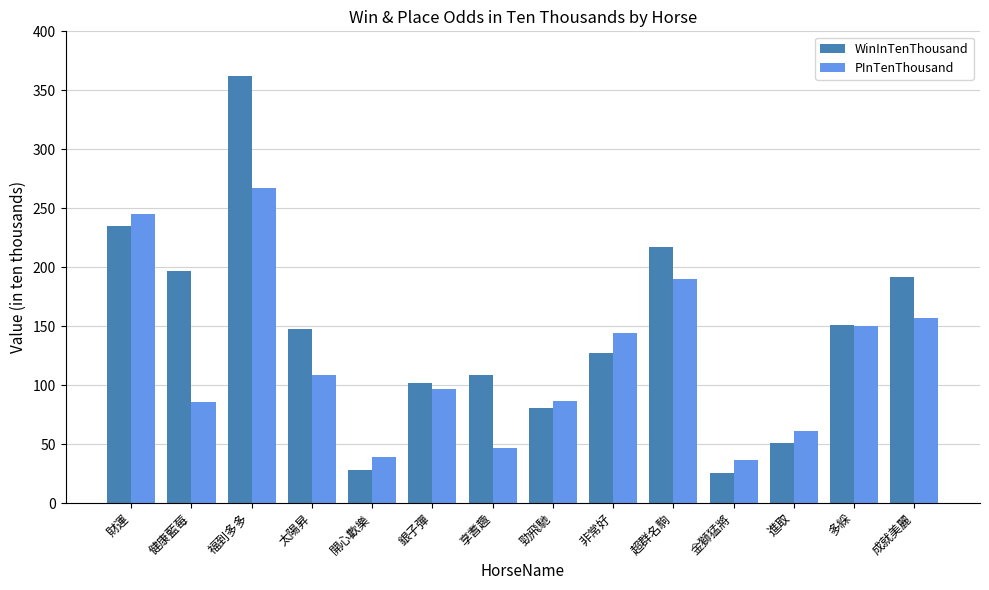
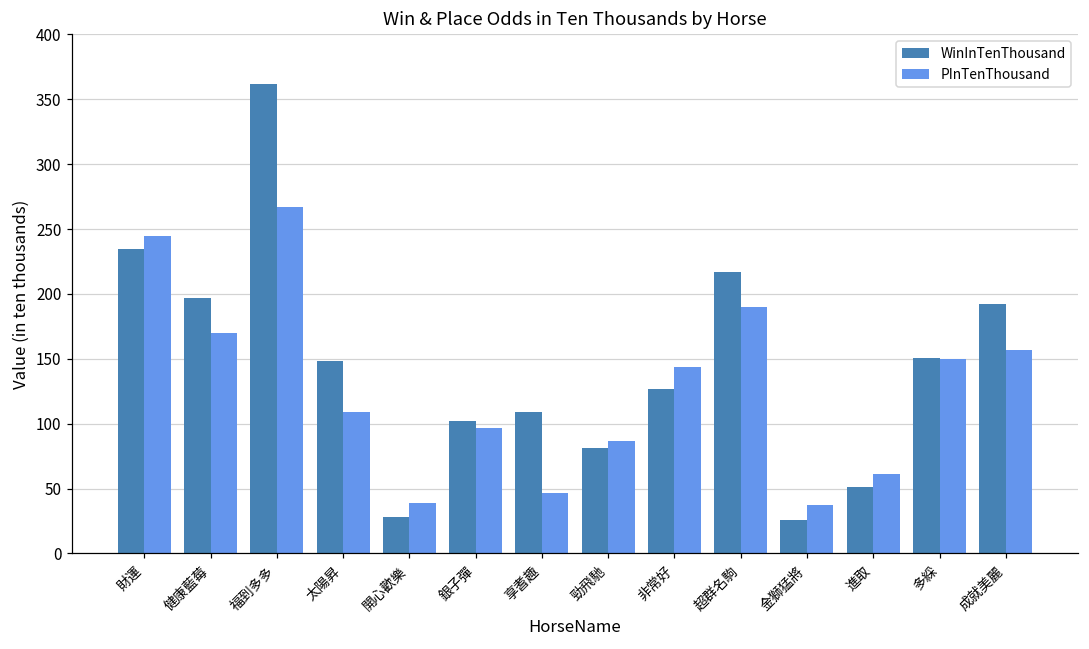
PInTenThousand, 健康藍莓: 86 -> 170
